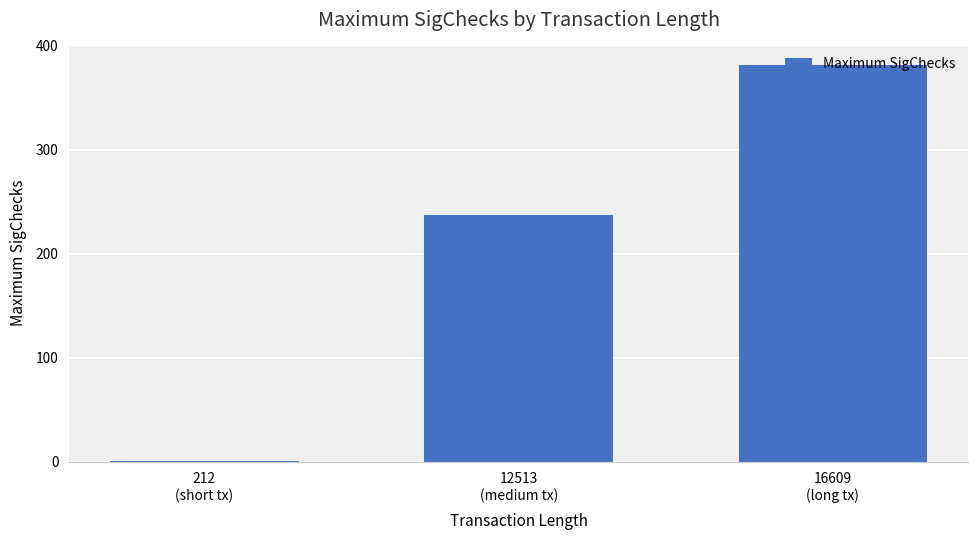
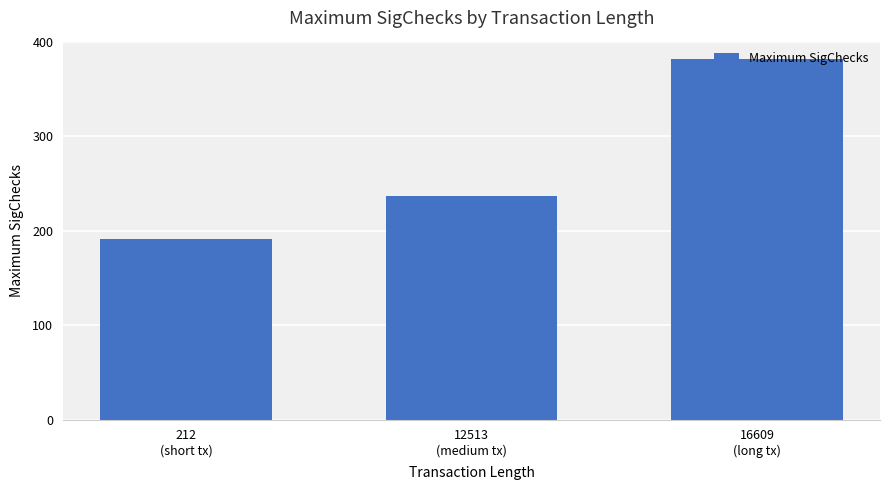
212 (short tx): 0 -> 190
